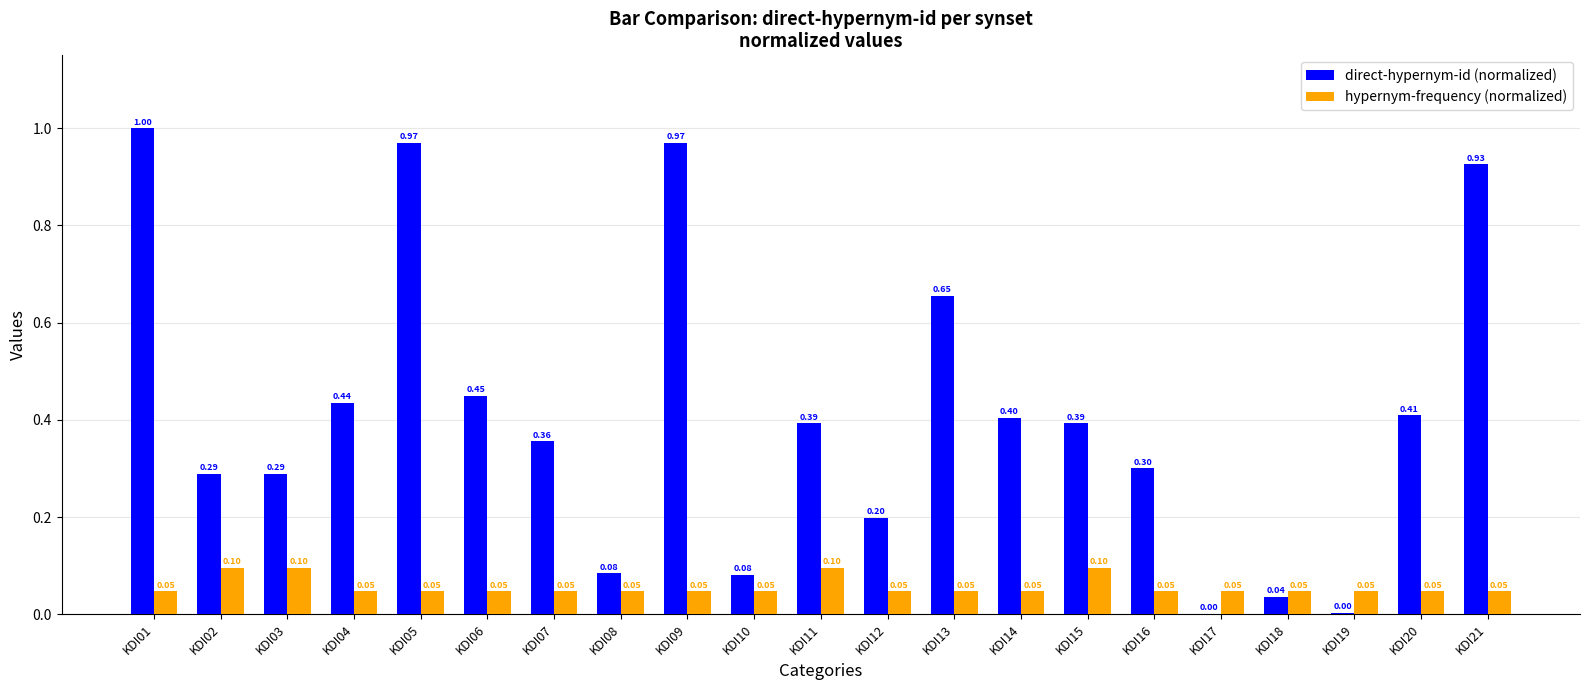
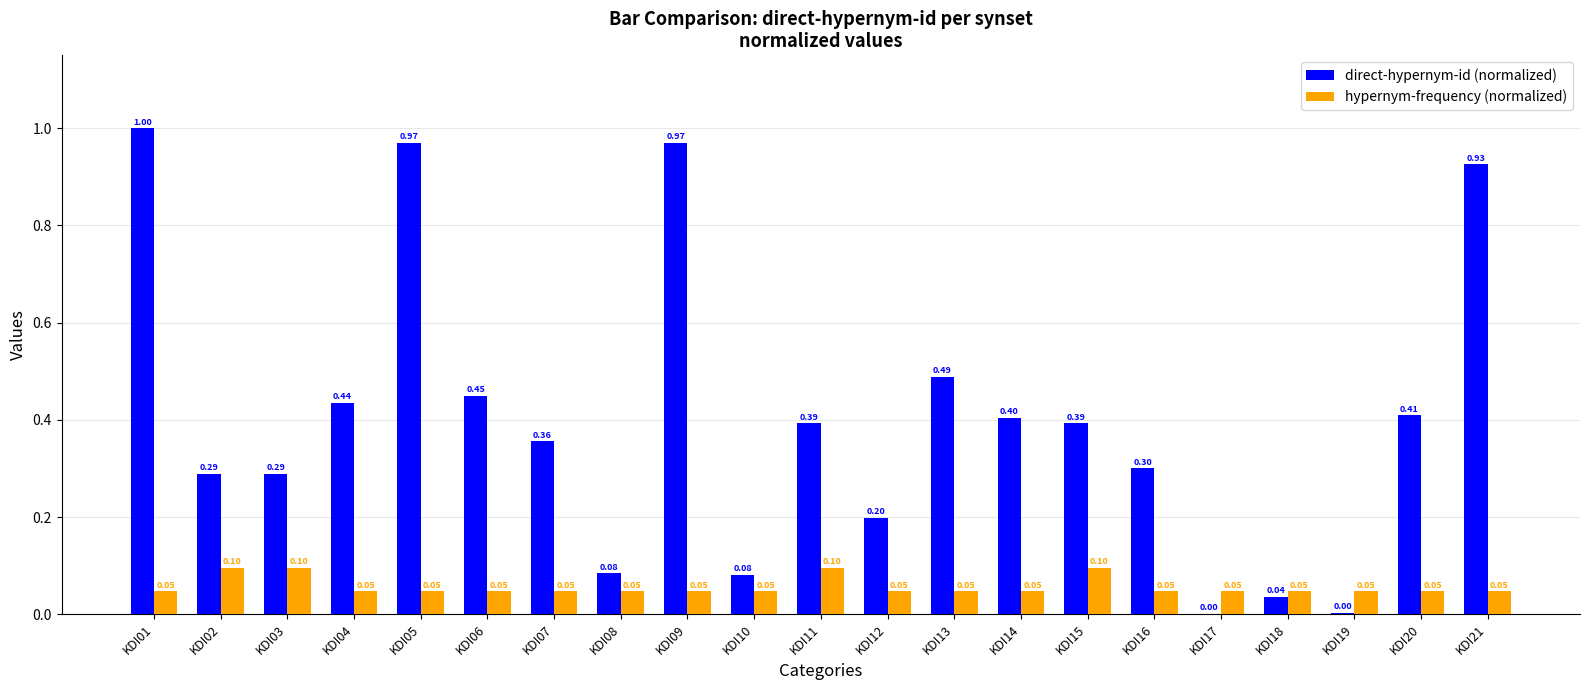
direct-hypernym-id (normalized), KDI13: 0.65 -> 0.49
